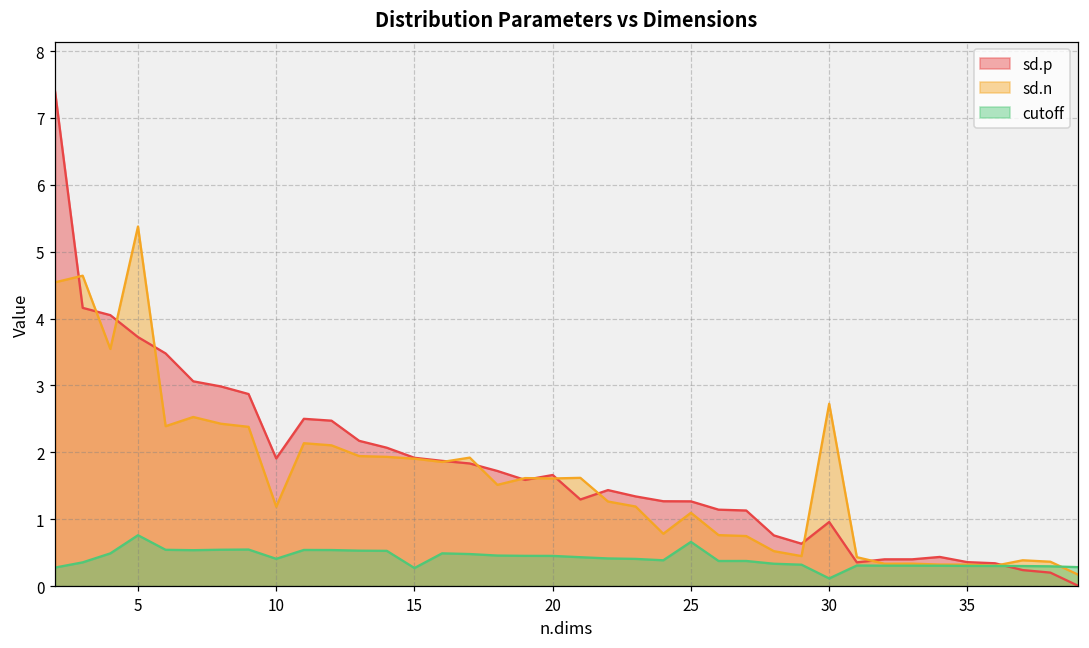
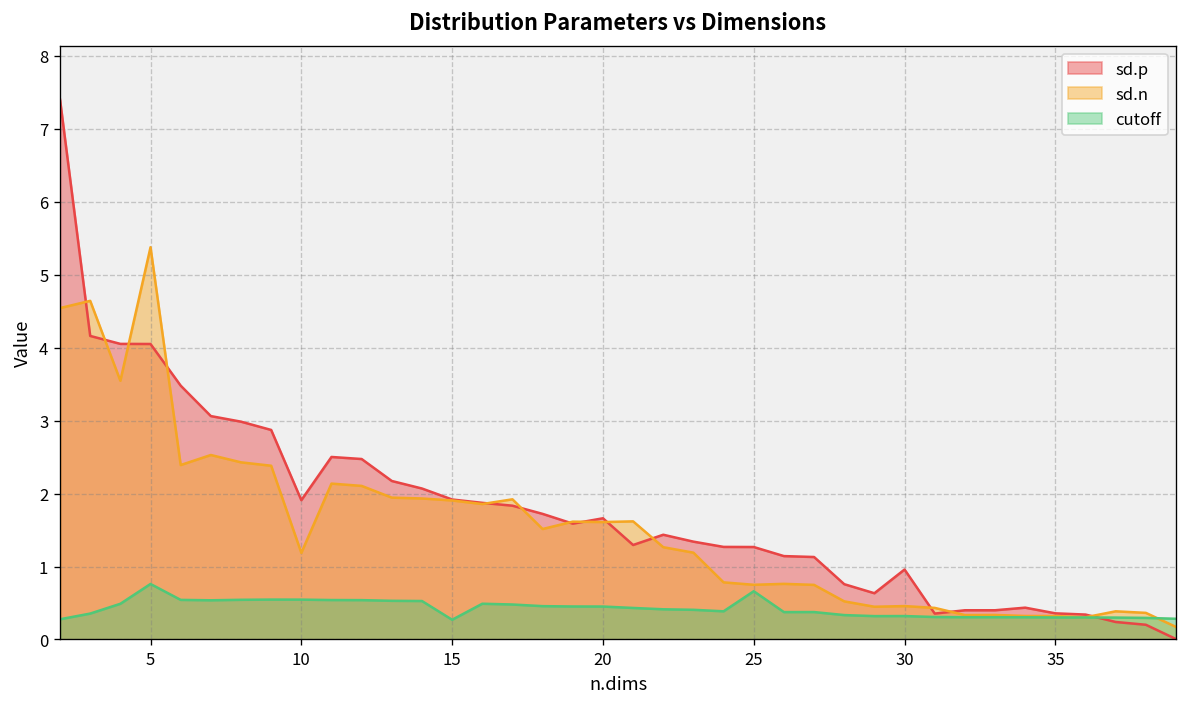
sd.p, 5: 3.7 -> 4.1
cutoff, 10: 0.4 -> 0.5
sd.n, 25: 1.1 -> 0.7
sd.n, 30: 2.7 -> 0.5
cutoff, 30: 0.1 -> 0.3
